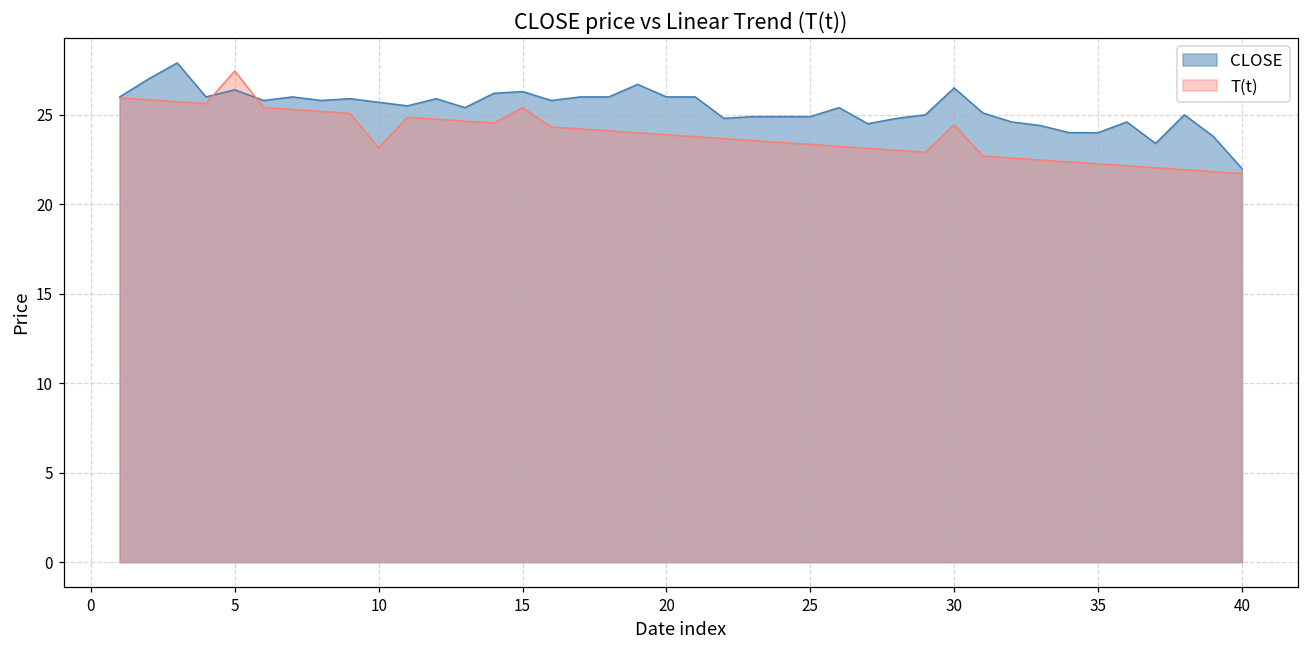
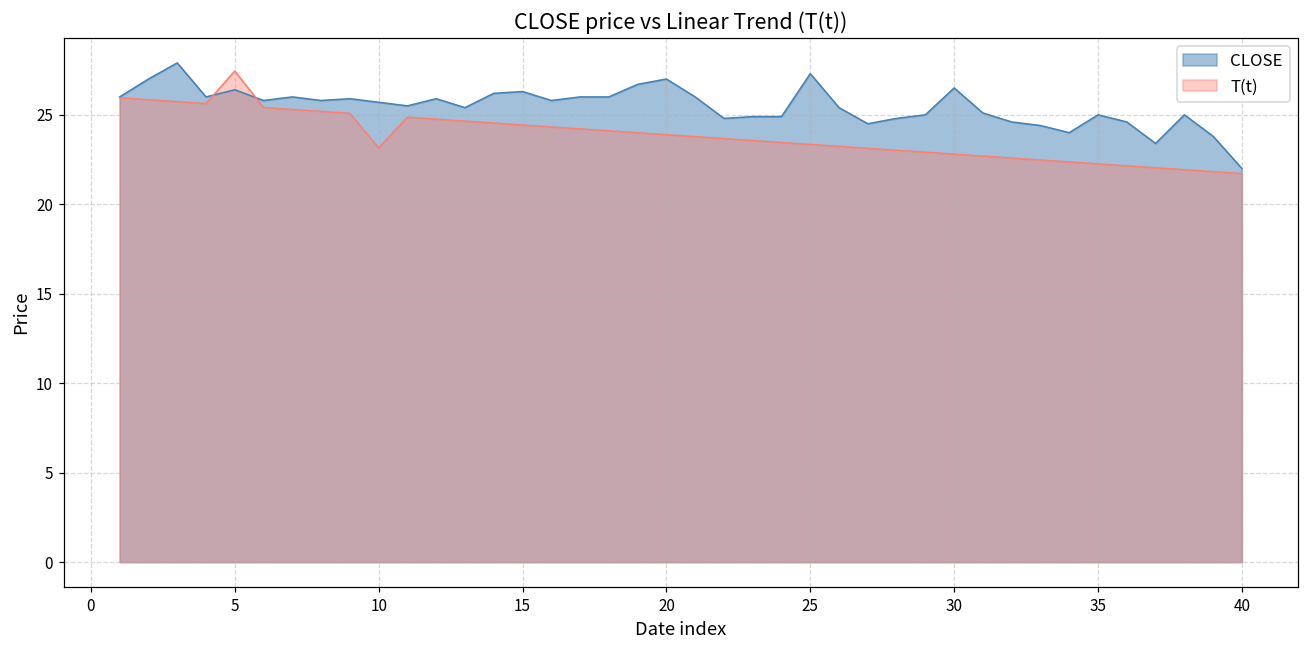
T(t), 15: 25.4 -> 24.4
CLOSE, 20: 26 -> 27
CLOSE, 25: 24.9 -> 27.3
T(t), 30: 24.4 -> 22.8
CLOSE, 35: 24 -> 25
